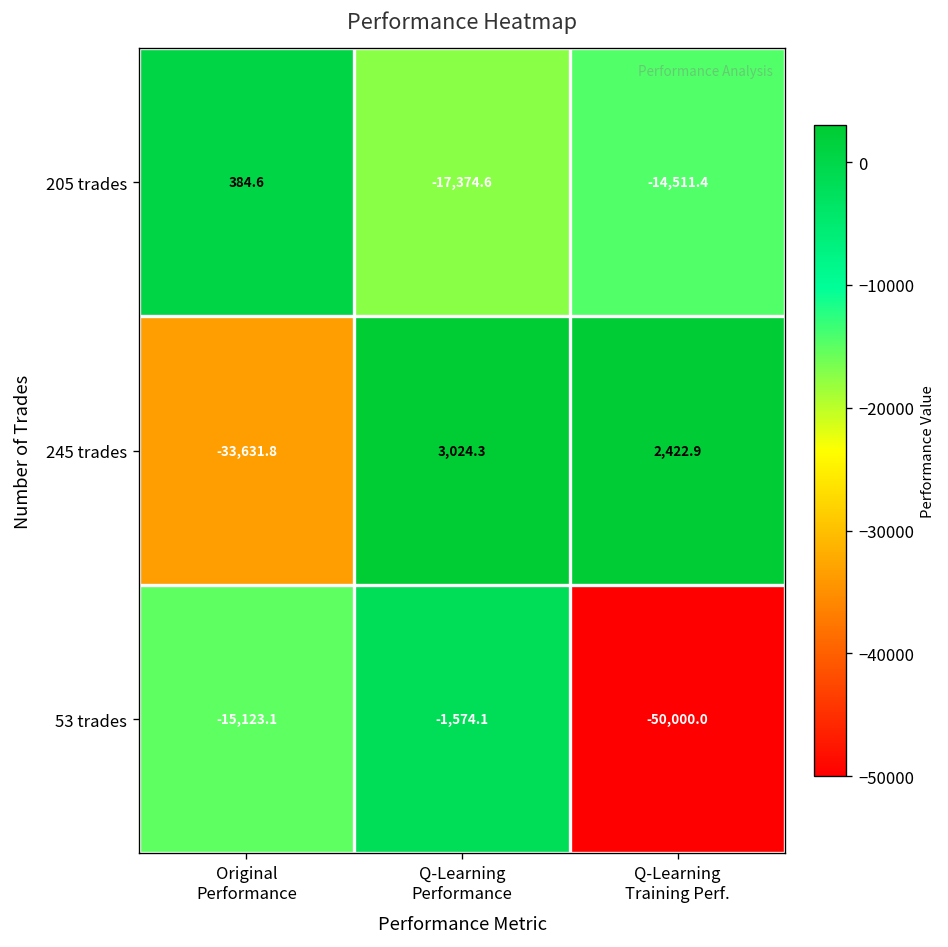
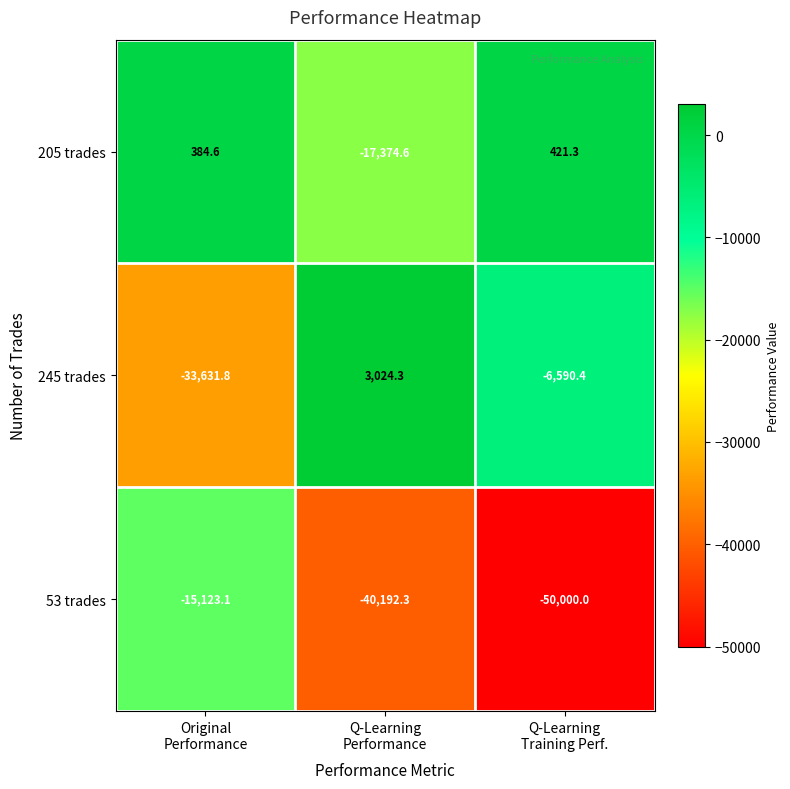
205 trades, Q-Learning Training Perf.: -14,511.4 -> 421.3
245 trades, Q-Learning Training Perf.: 2,422.9 -> -6,590.4
53 trades, Q-Learning Performance: -1,574.1 -> -40,192.3
